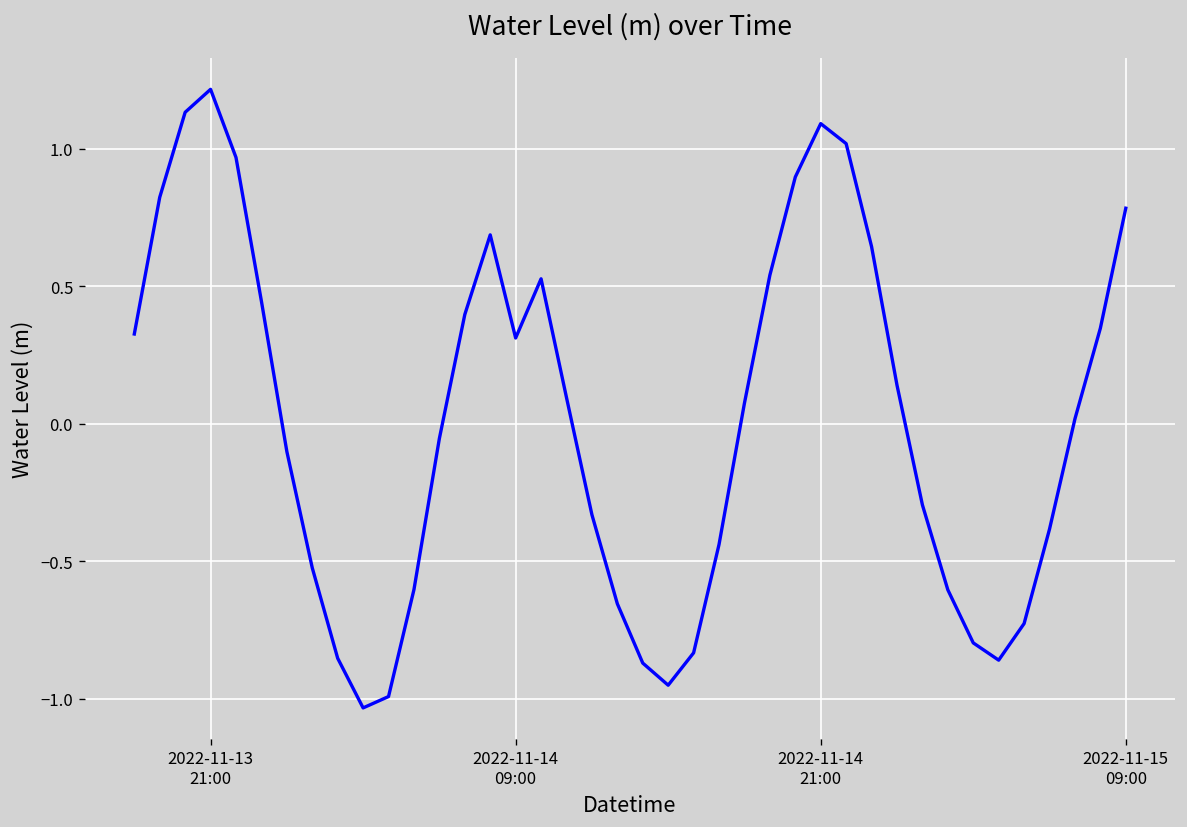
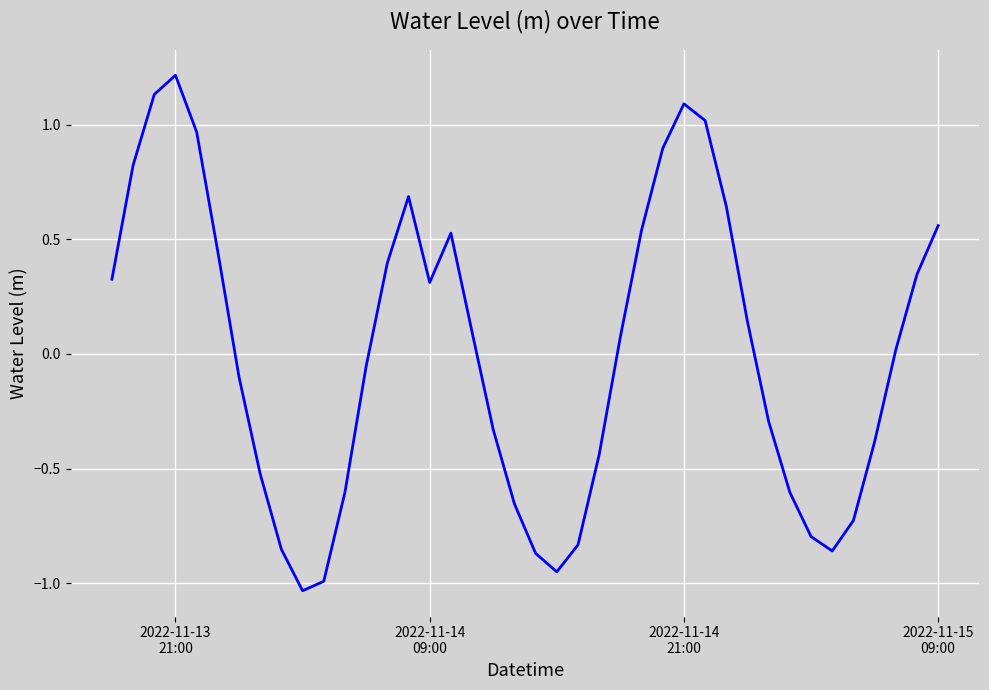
2022-11-15 09:00: 0.78 -> 0.56
